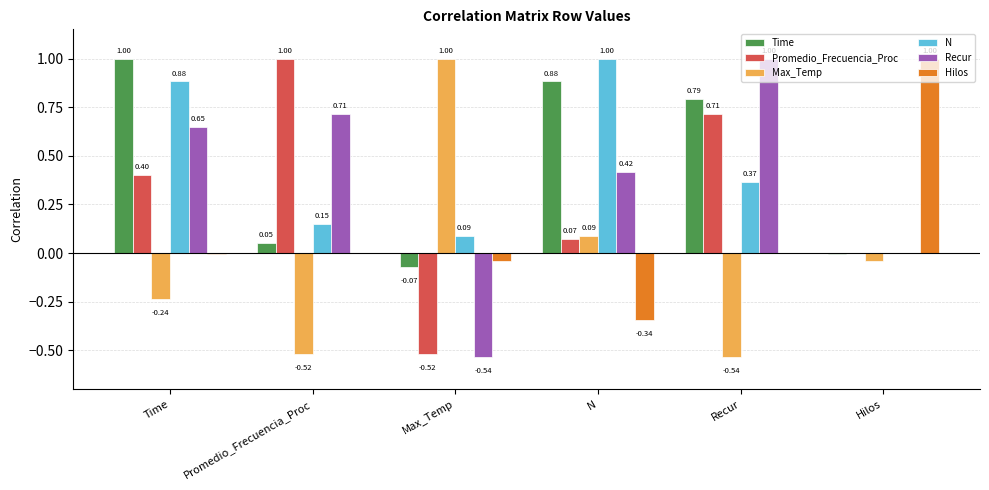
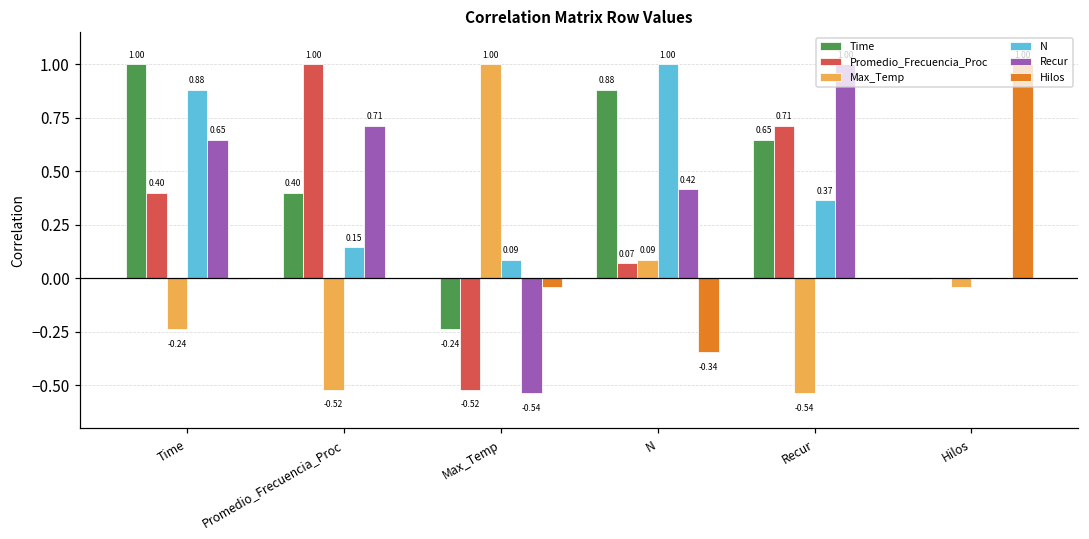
Time, Promedio_Frecuencia_Proc: 0.05 -> 0.40
Time, Max_Temp: -0.07 -> -0.24
Time, Recur: 0.79 -> 0.65
